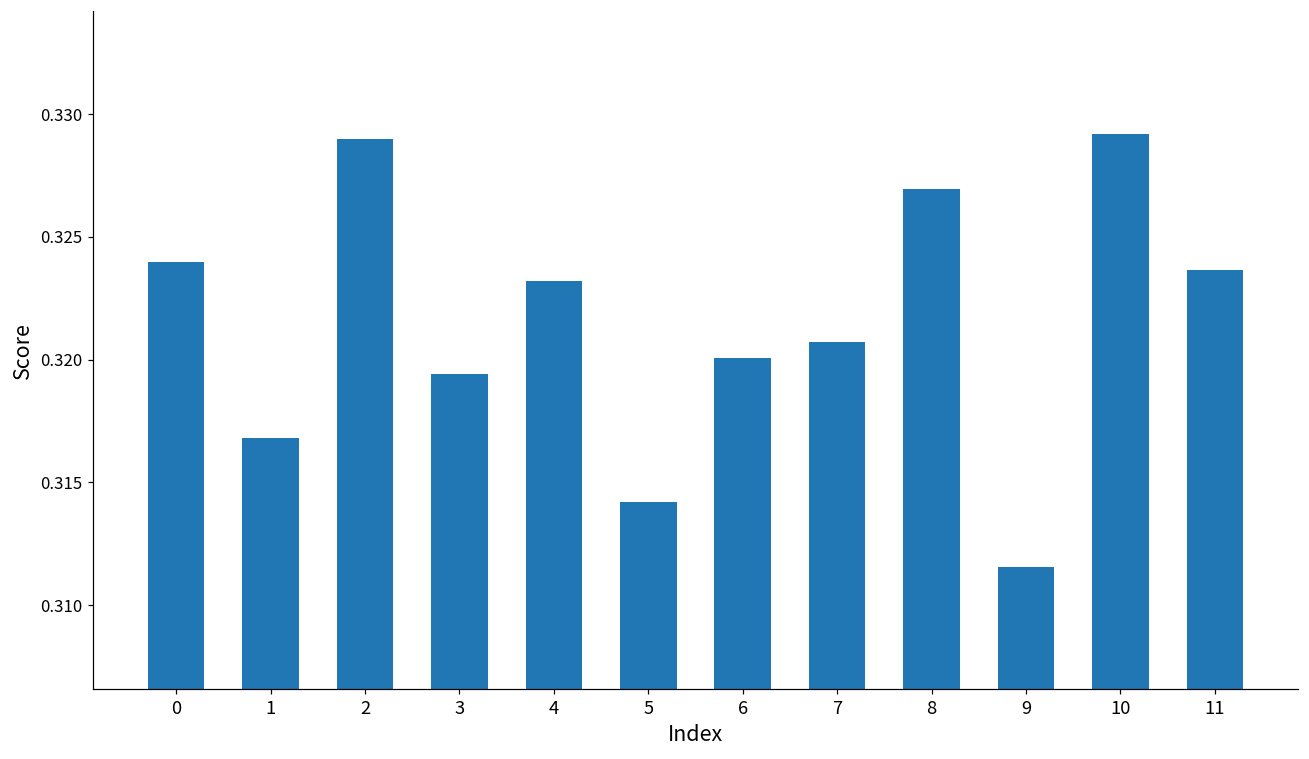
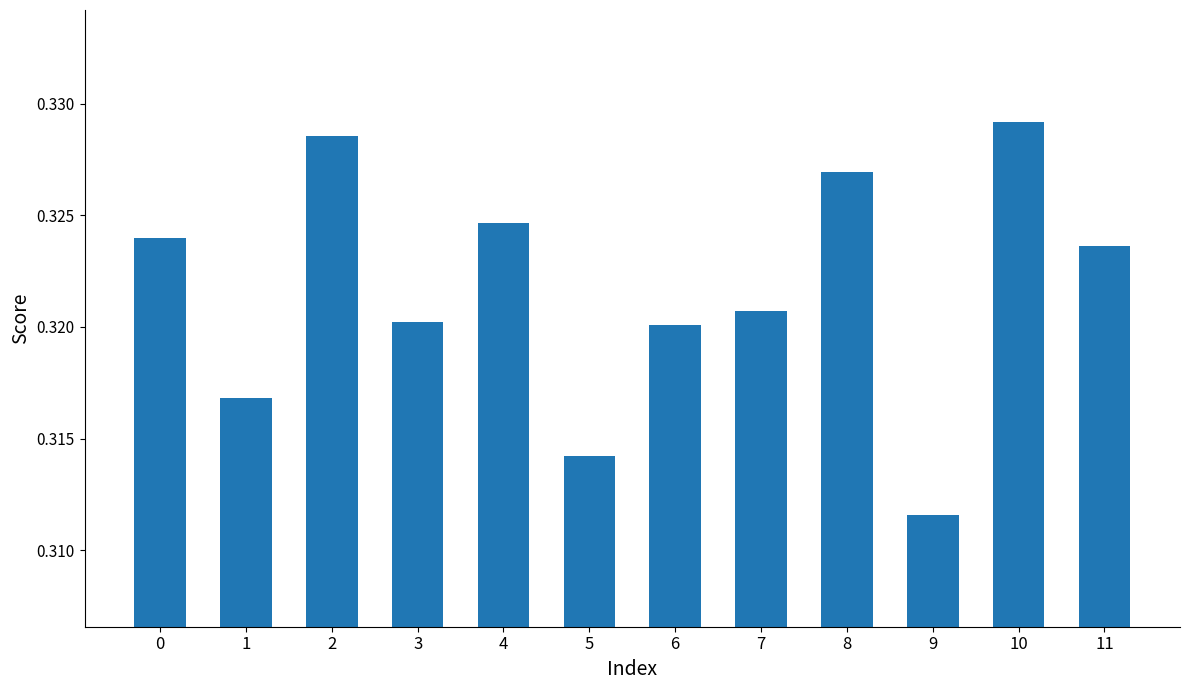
2: 0.3290 -> 0.3286
3: 0.3194 -> 0.3202
4: 0.3232 -> 0.3246
